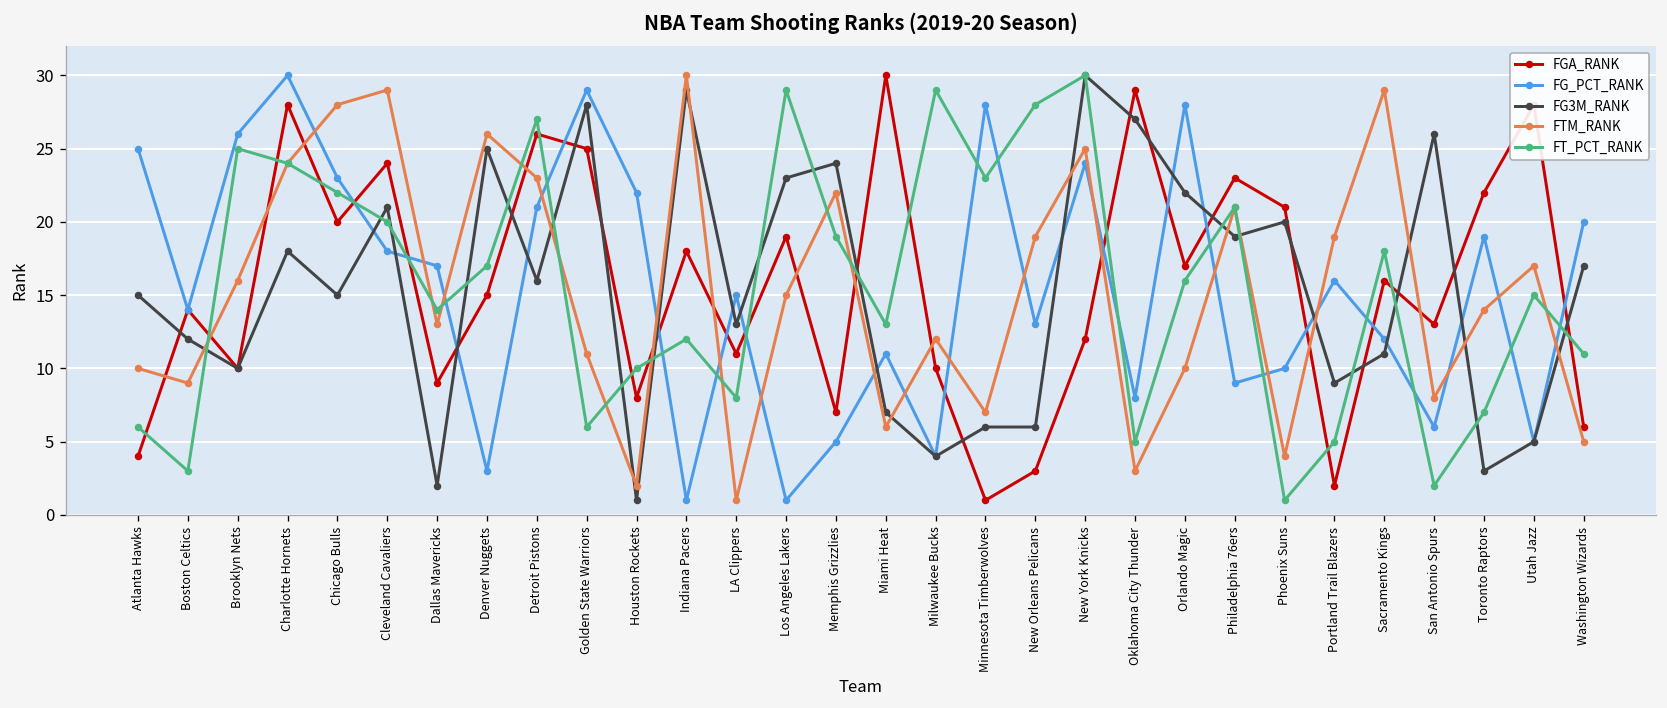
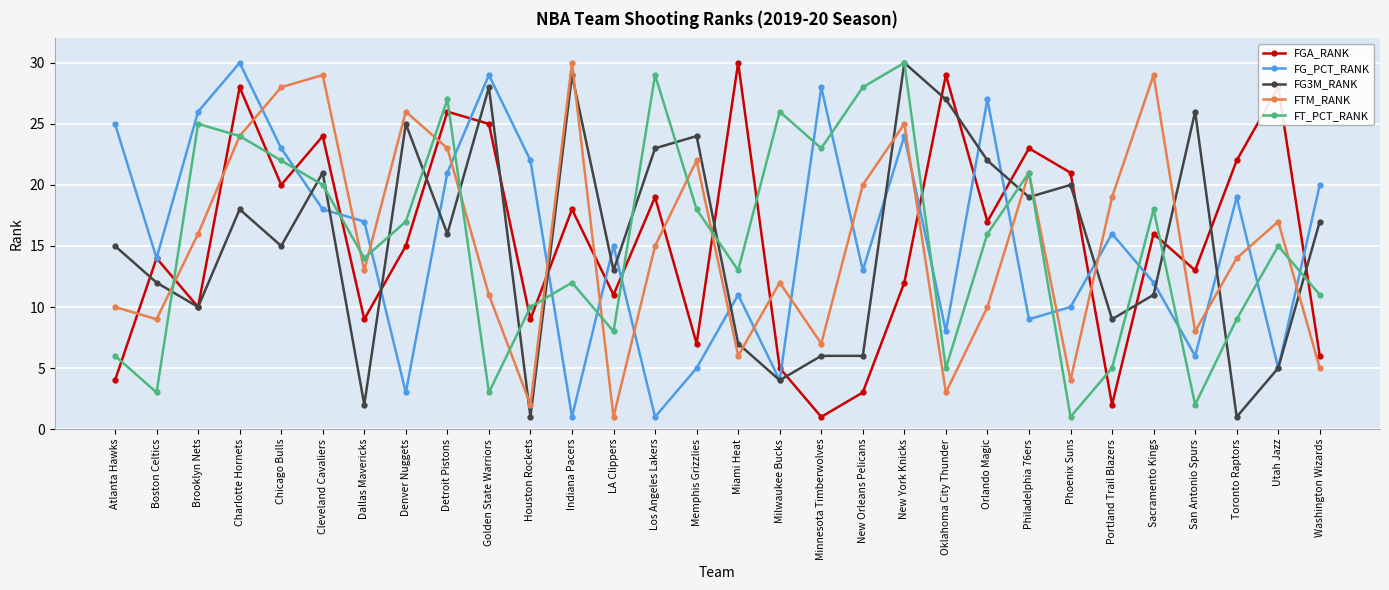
FT_PCT_RANK, Golden State Warriors: 6 -> 3
FGA_RANK, Houston Rockets: 8 -> 9
FT_PCT_RANK, Memphis Grizzlies: 19 -> 18
FGA_RANK, Milwaukee Bucks: 10 -> 5
FT_PCT_RANK, Milwaukee Bucks: 29 -> 26
FTM_RANK, New Orleans Pelicans: 19 -> 20
FG_PCT_RANK, Orlando Magic: 28 -> 27
FG3M_RANK, Toronto Raptors: 3 -> 1
FT_PCT_RANK, Toronto Raptors: 7 -> 9
